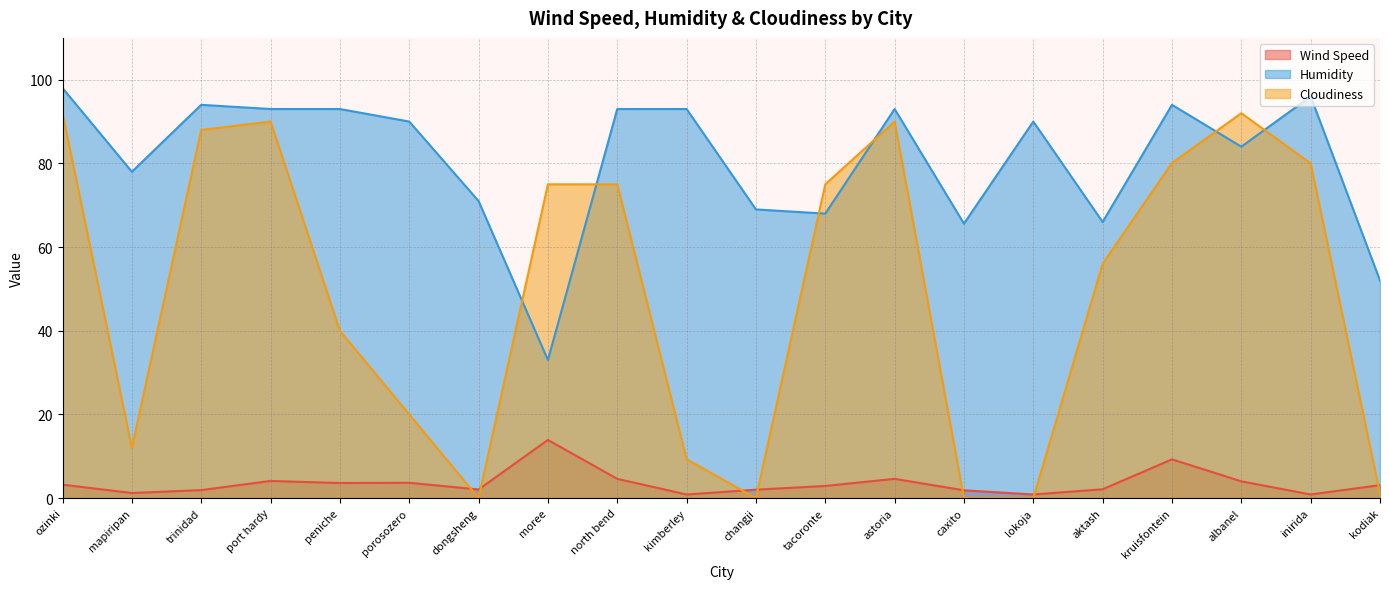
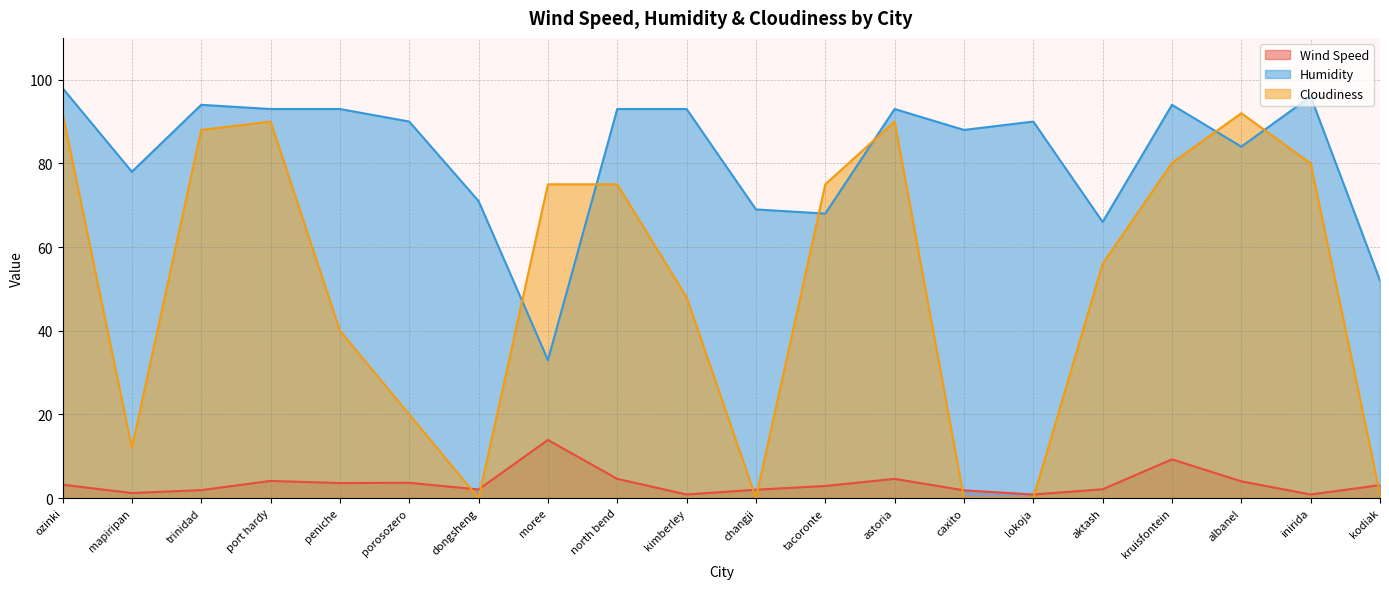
Cloudiness, kimberley: 9 -> 48
Humidity, caxito: 66 -> 88
